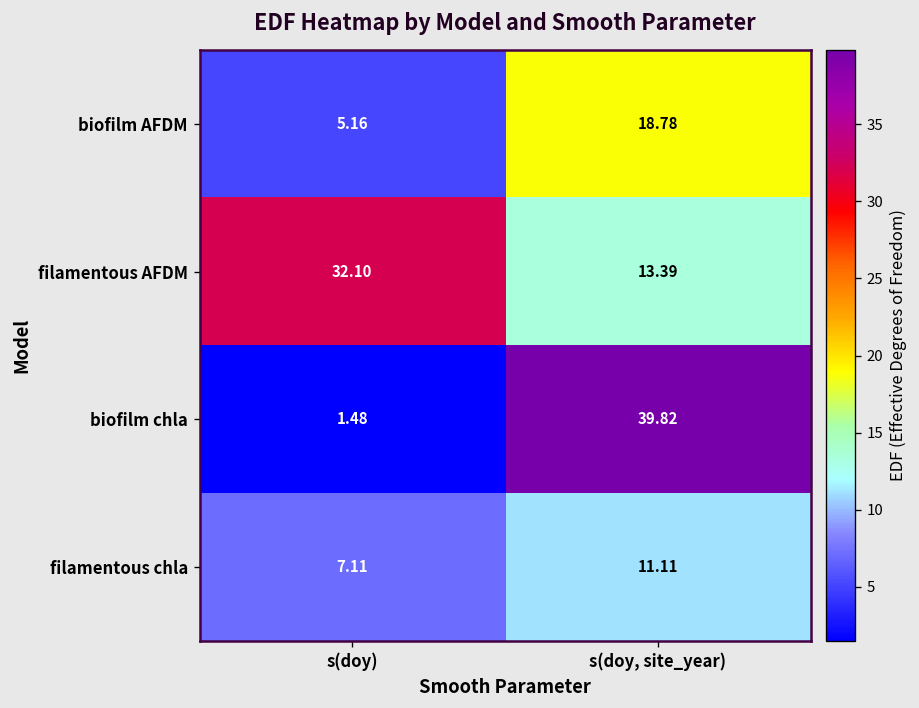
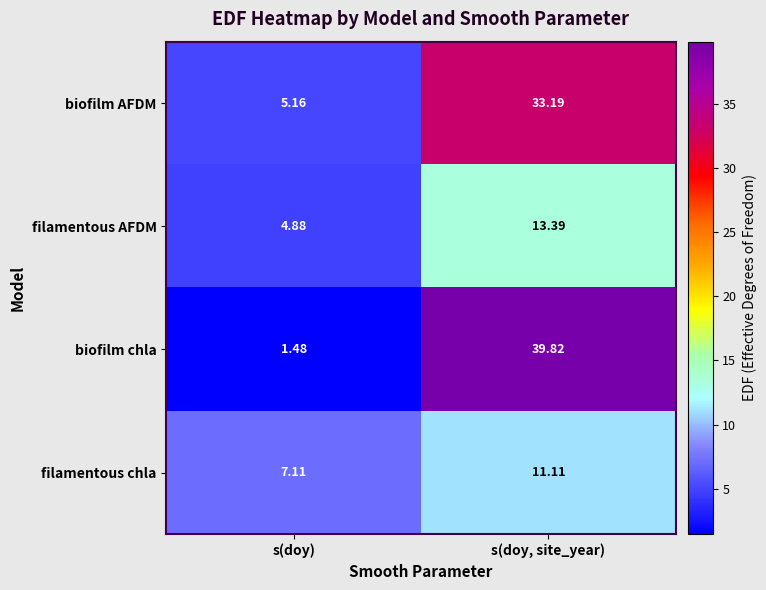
biofilm AFDM, s(doy, site_year): 18.78 -> 33.19
filamentous AFDM, s(doy): 32.10 -> 4.88
